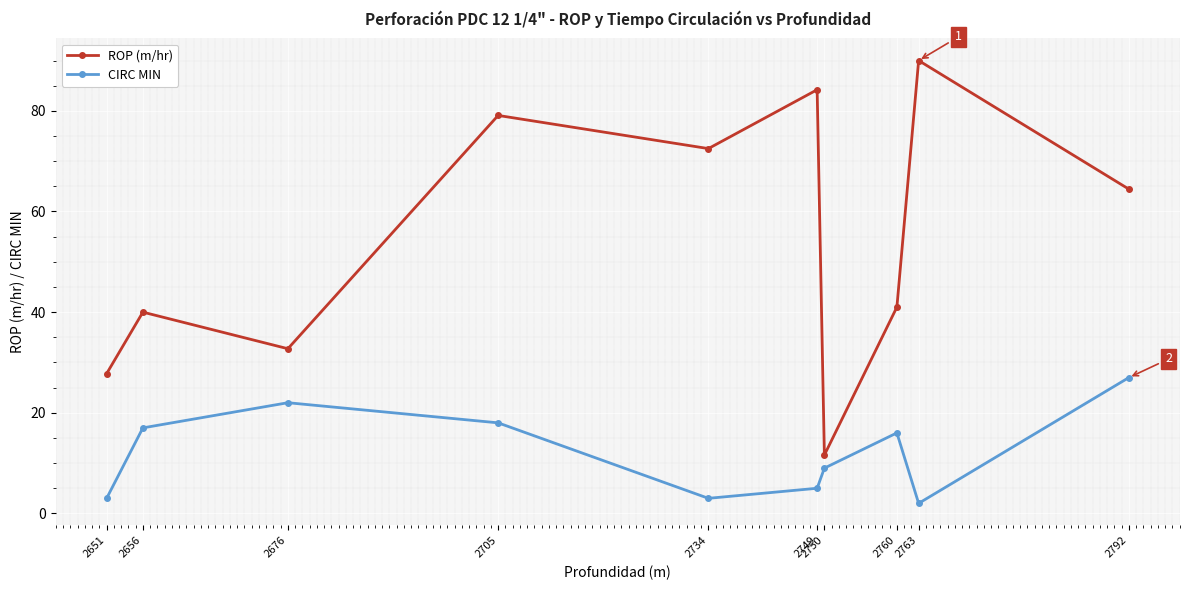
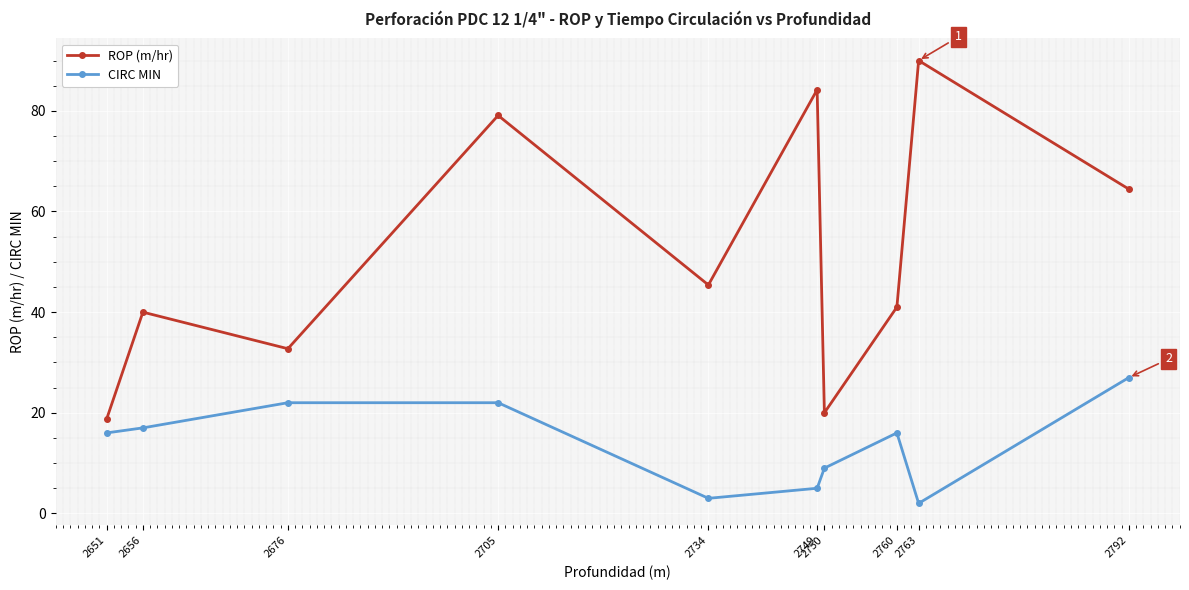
ROP (m/hr), 2651: 28 -> 19
CIRC MIN, 2651: 3 -> 16
CIRC MIN, 2705: 18 -> 22
ROP (m/hr), 2734: 73 -> 45
ROP (m/hr), 2750: 12 -> 20
